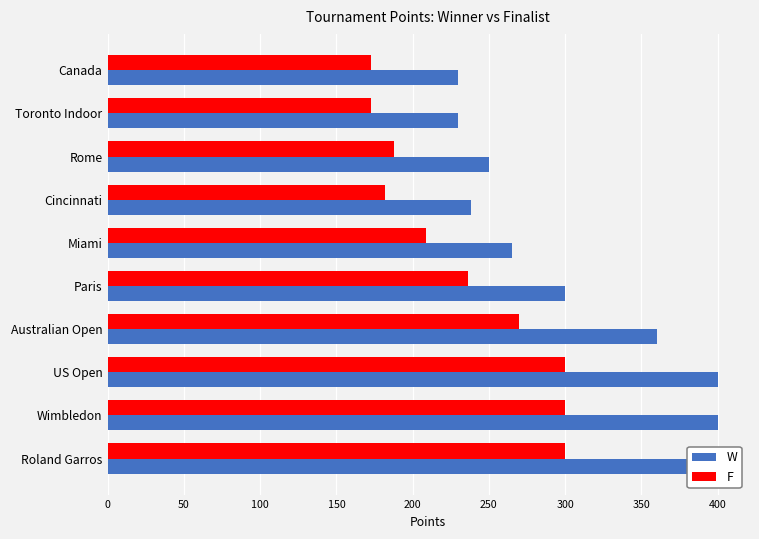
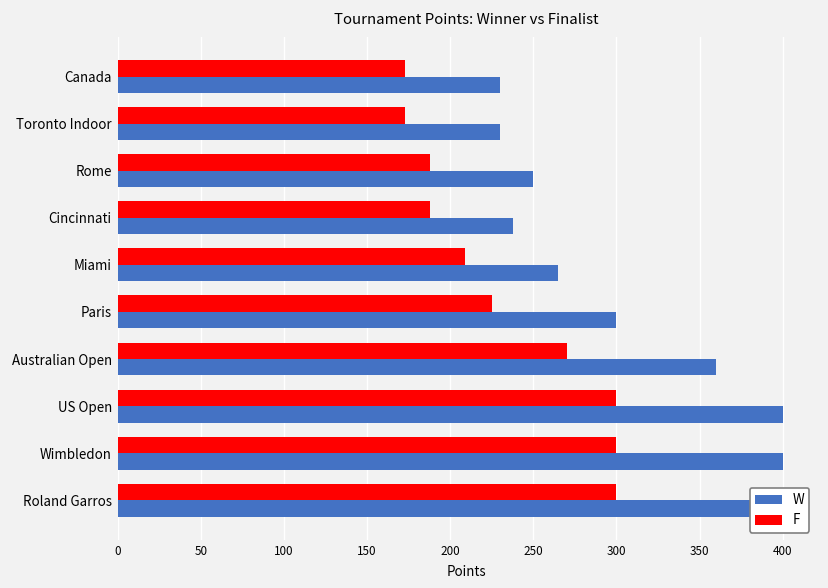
F, Cincinnati: 182 -> 188
F, Paris: 236 -> 225
